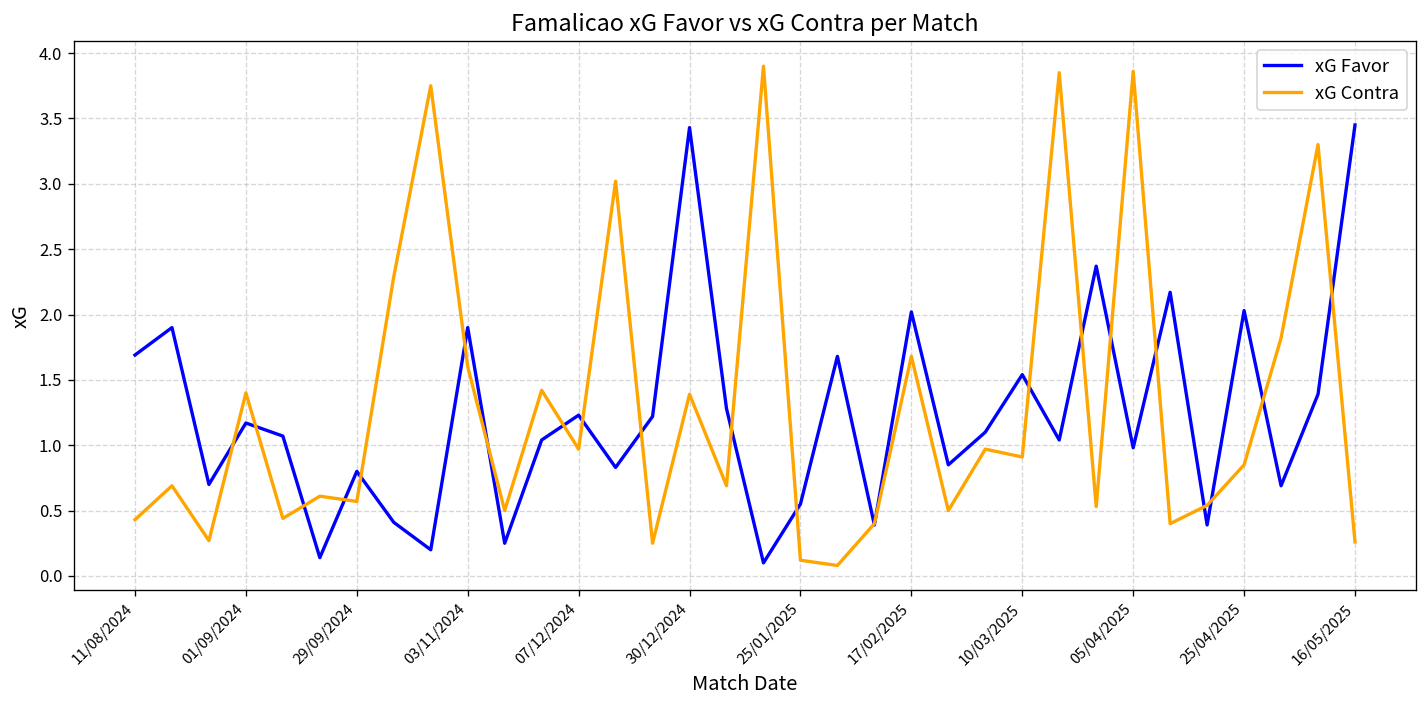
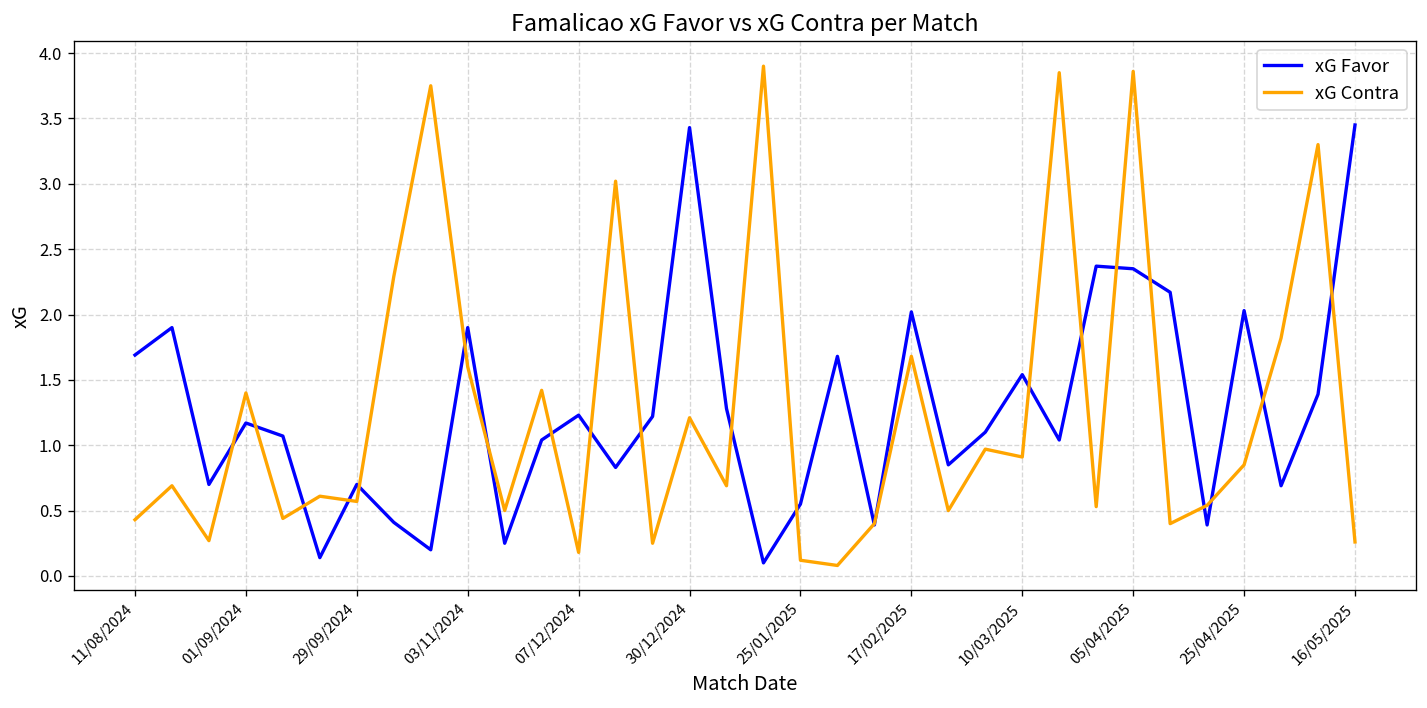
xG Favor, 29/09/2024: 0.8 -> 0.7
xG Contra, 07/12/2024: 0.97 -> 0.18
xG Contra, 30/12/2024: 1.39 -> 1.21
xG Favor, 05/04/2025: 0.98 -> 2.35
